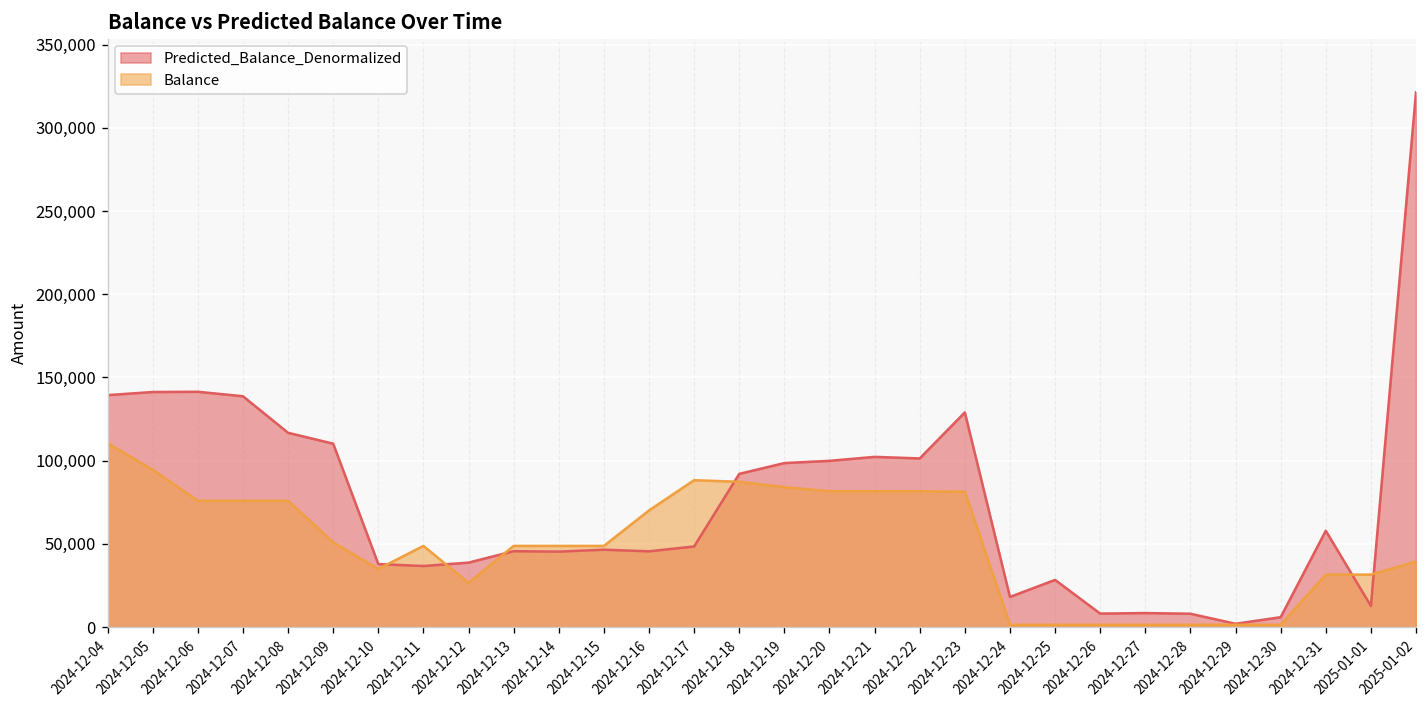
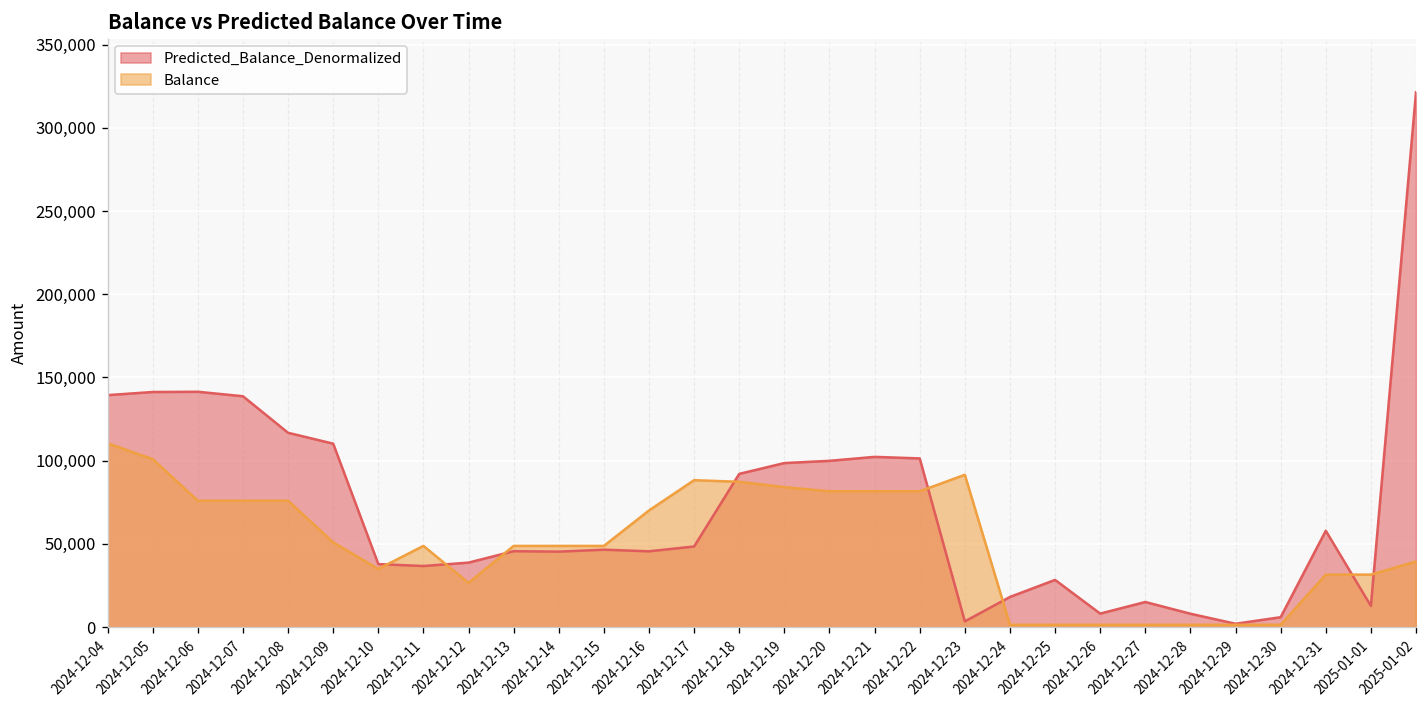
Balance, 2024-12-05: 95,000 -> 101,000
Predicted_Balance_Denormalized, 2024-12-23: 129,000 -> 3,000
Balance, 2024-12-23: 81,000 -> 91,000
Predicted_Balance_Denormalized, 2024-12-27: 8,000 -> 15,000
